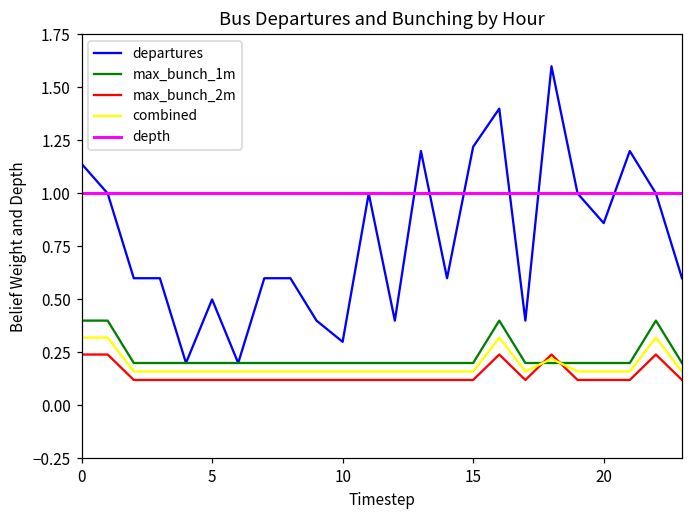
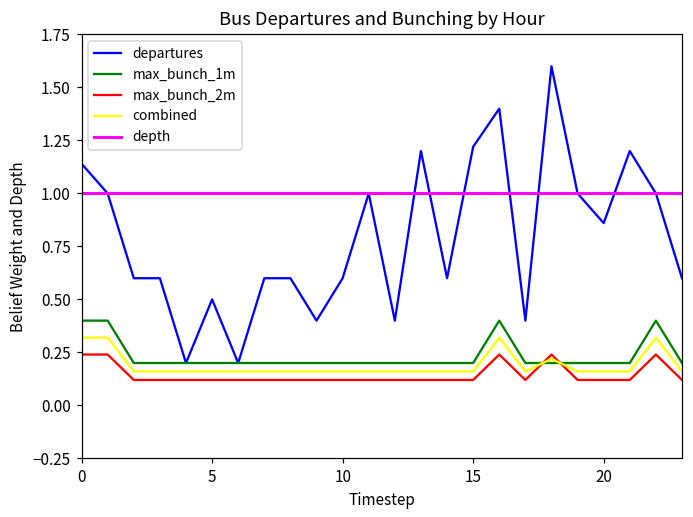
departures, 10: 0.30 -> 0.60
